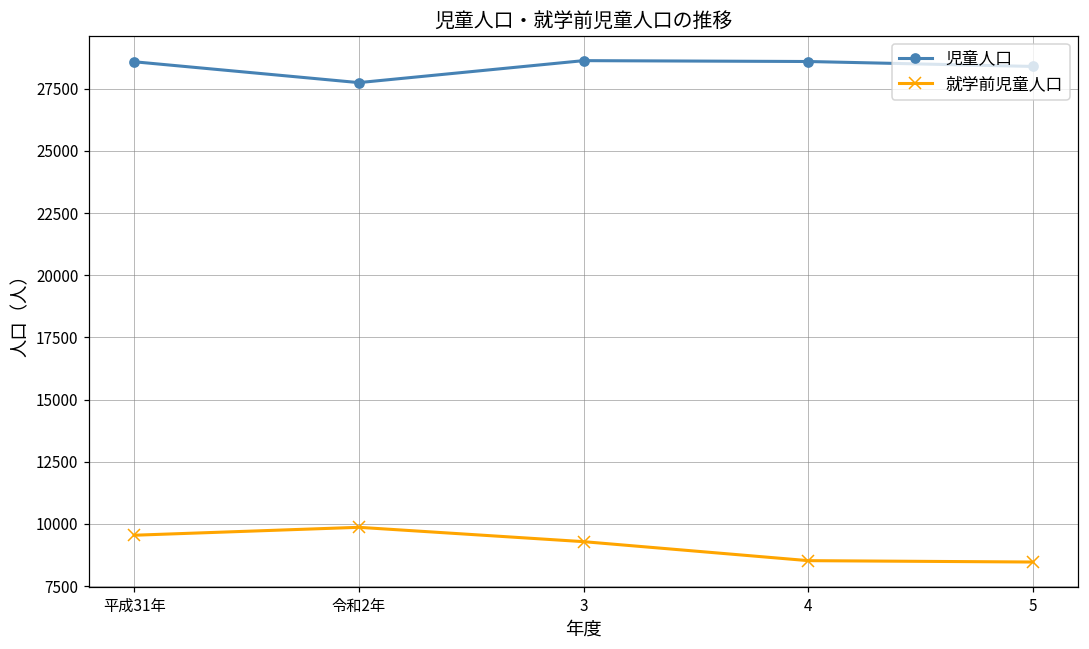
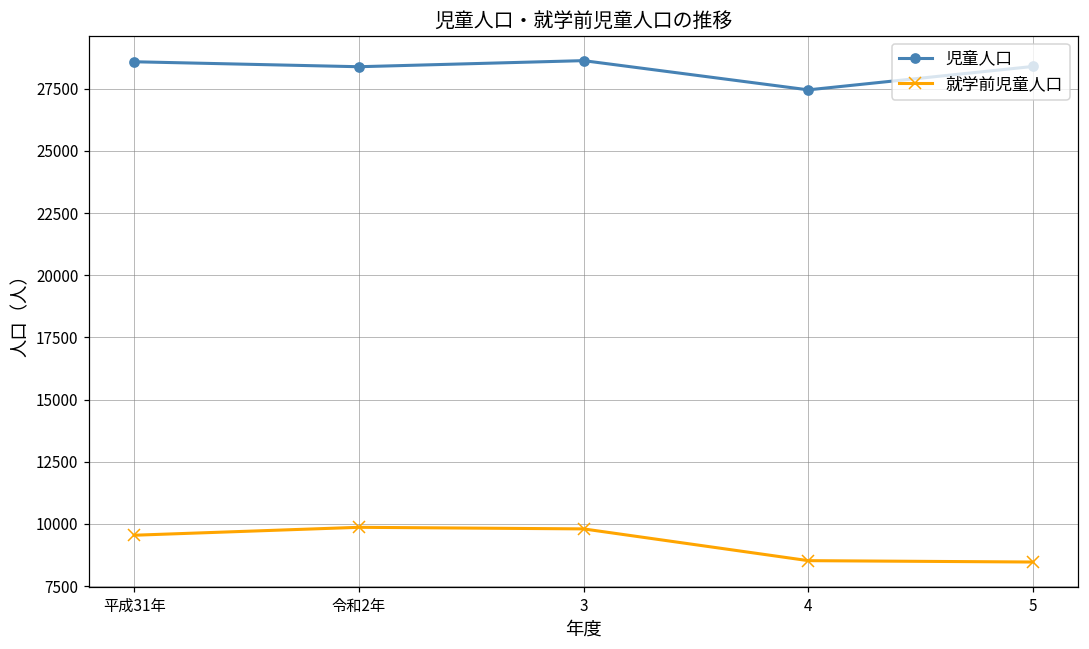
児童人口, 令和2年: 27700 -> 28400
就学前児童人口, 3: 9300 -> 9800
児童人口, 4: 28600 -> 27500
